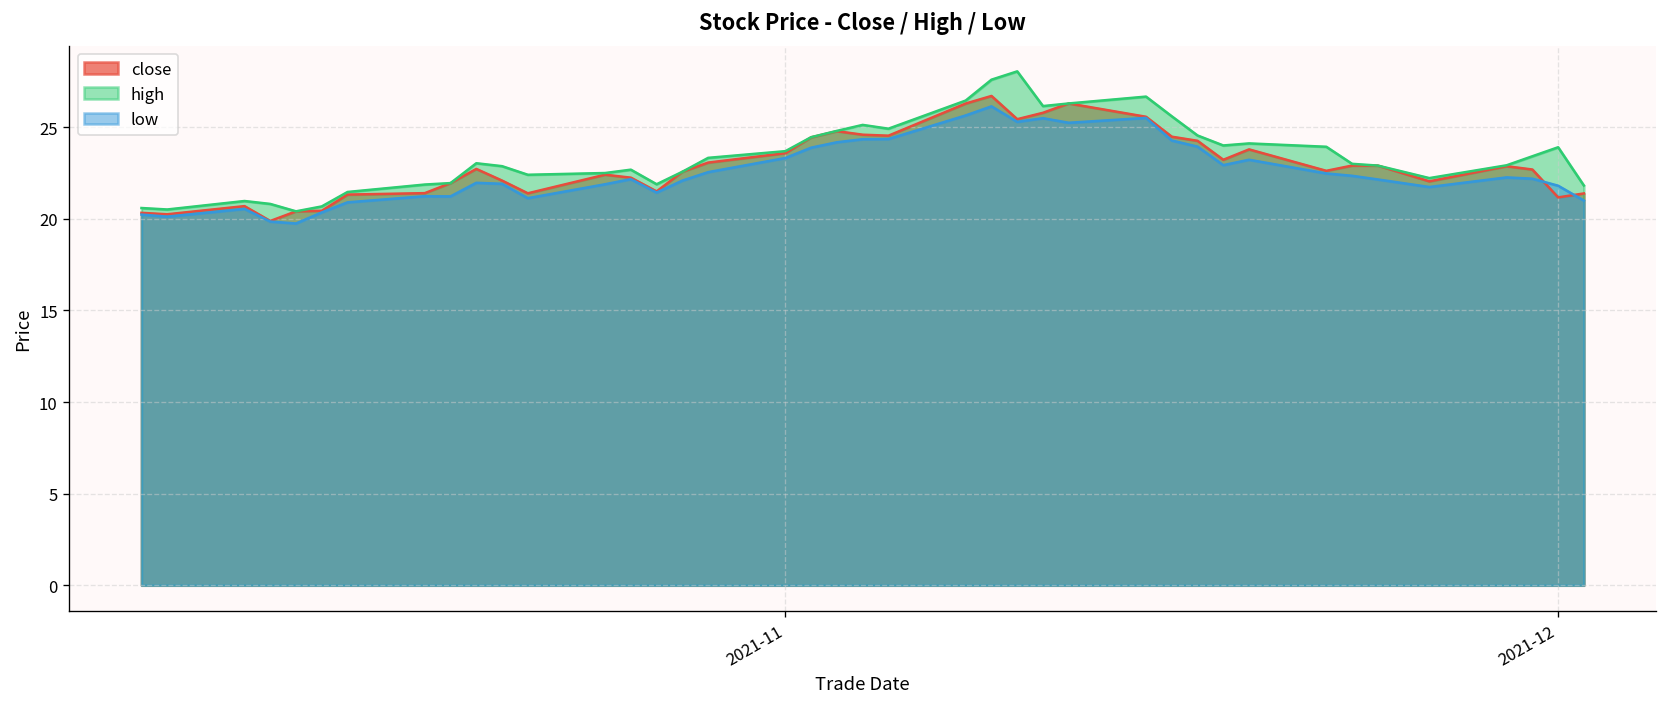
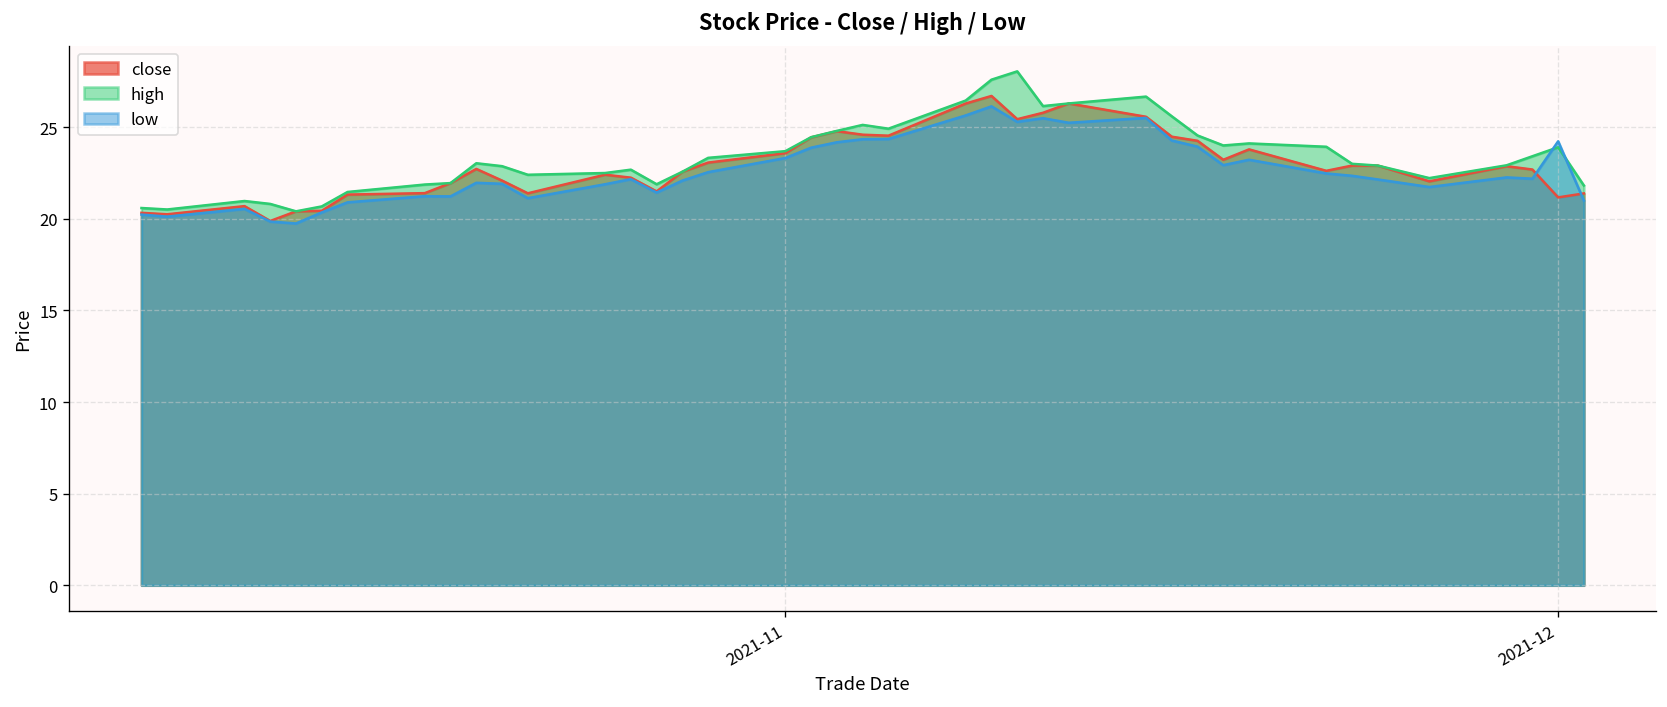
low, 2021-12: 21.8 -> 24.2
